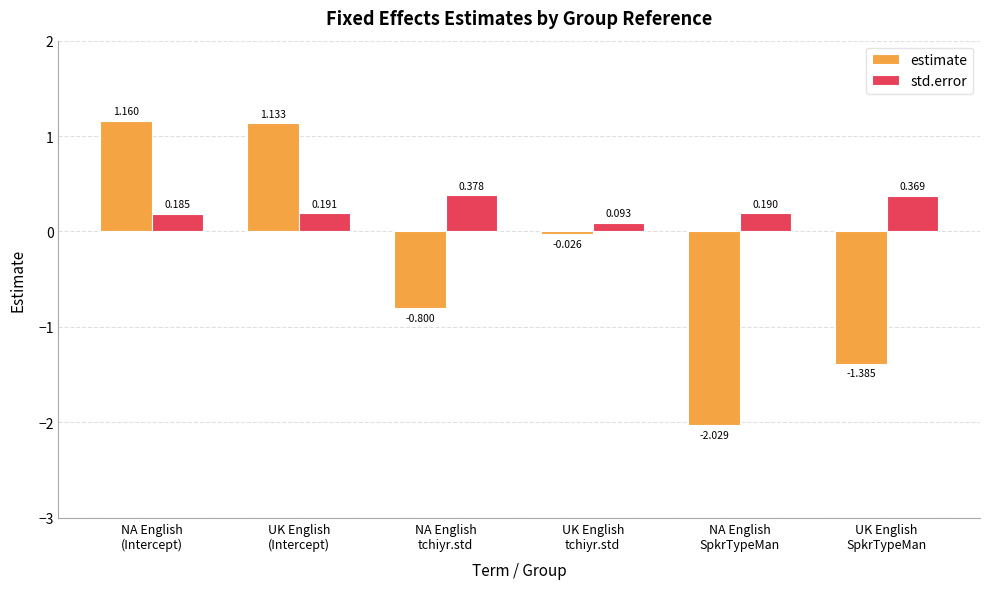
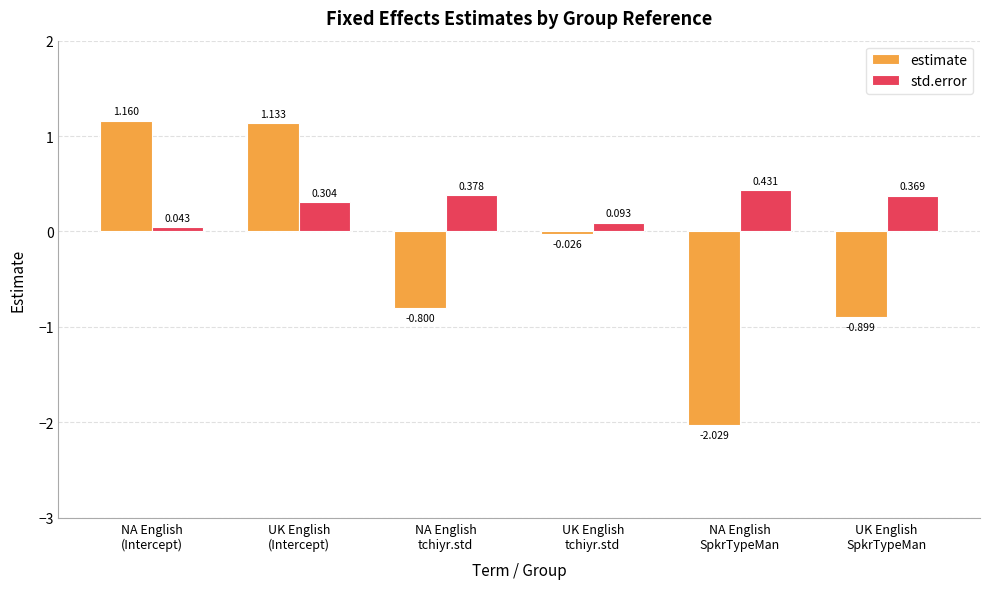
std.error, NA English (Intercept): 0.185 -> 0.043
std.error, UK English (Intercept): 0.191 -> 0.304
std.error, NA English SpkrTypeMan: 0.190 -> 0.431
estimate, UK English SpkrTypeMan: -1.385 -> -0.899
